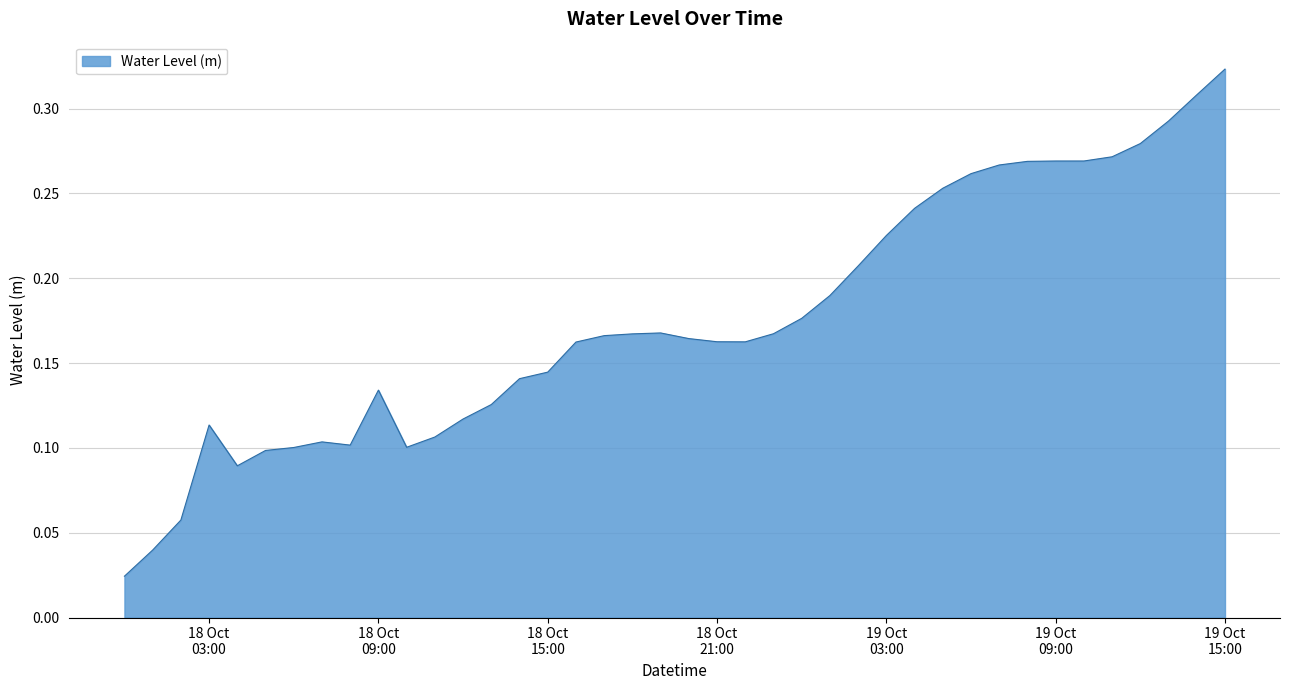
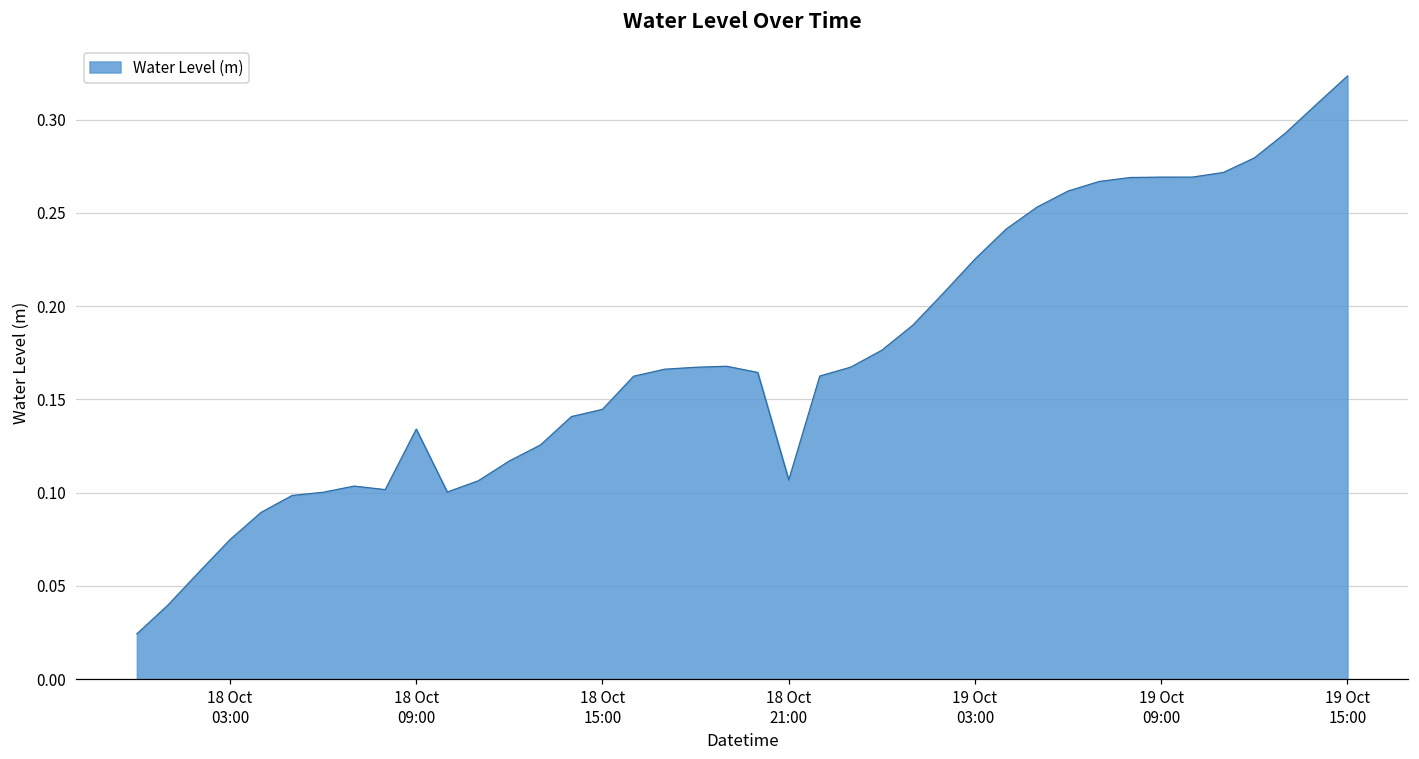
18 Oct 03:00: 0.114 -> 0.075
18 Oct 21:00: 0.163 -> 0.107
